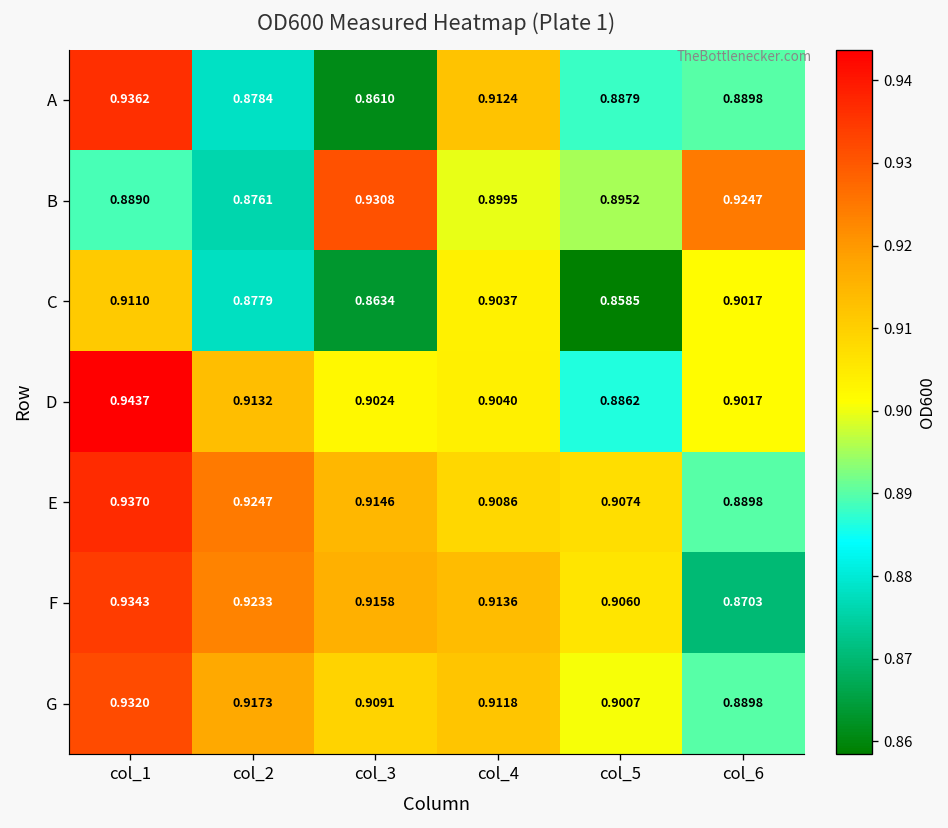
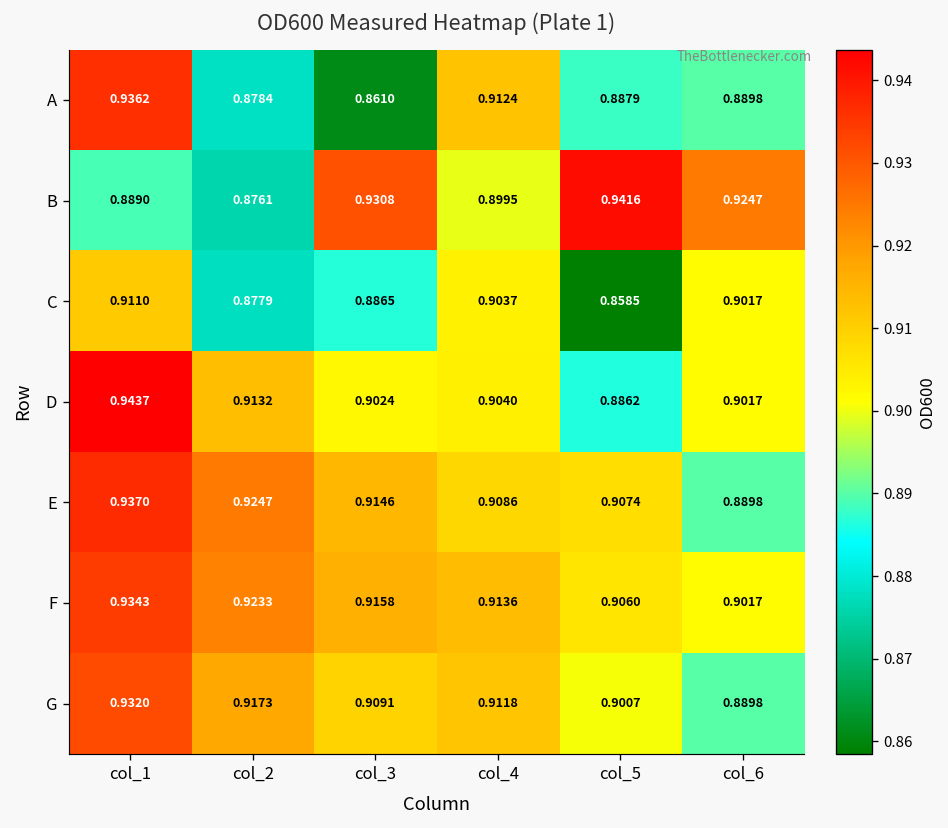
B, col_5: 0.8952 -> 0.9416
C, col_3: 0.8634 -> 0.8865
F, col_6: 0.8703 -> 0.9017
